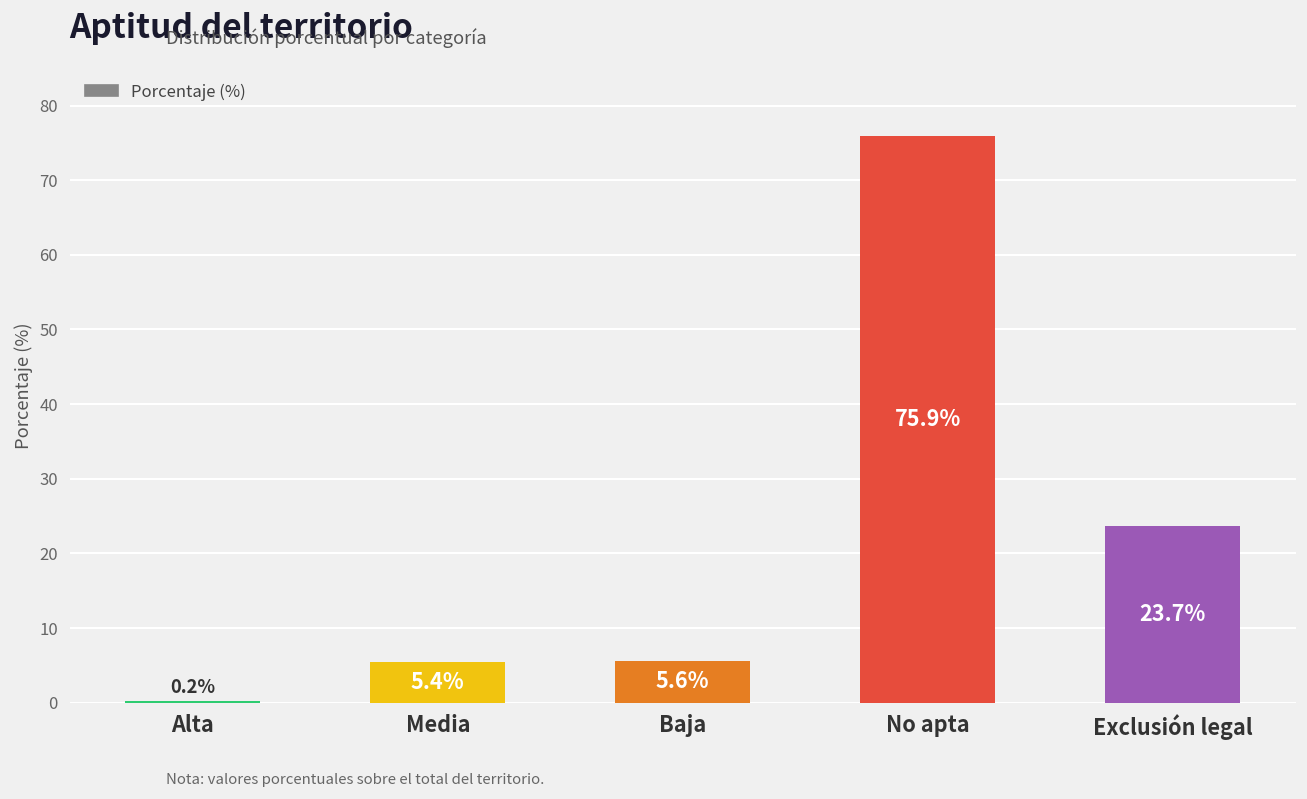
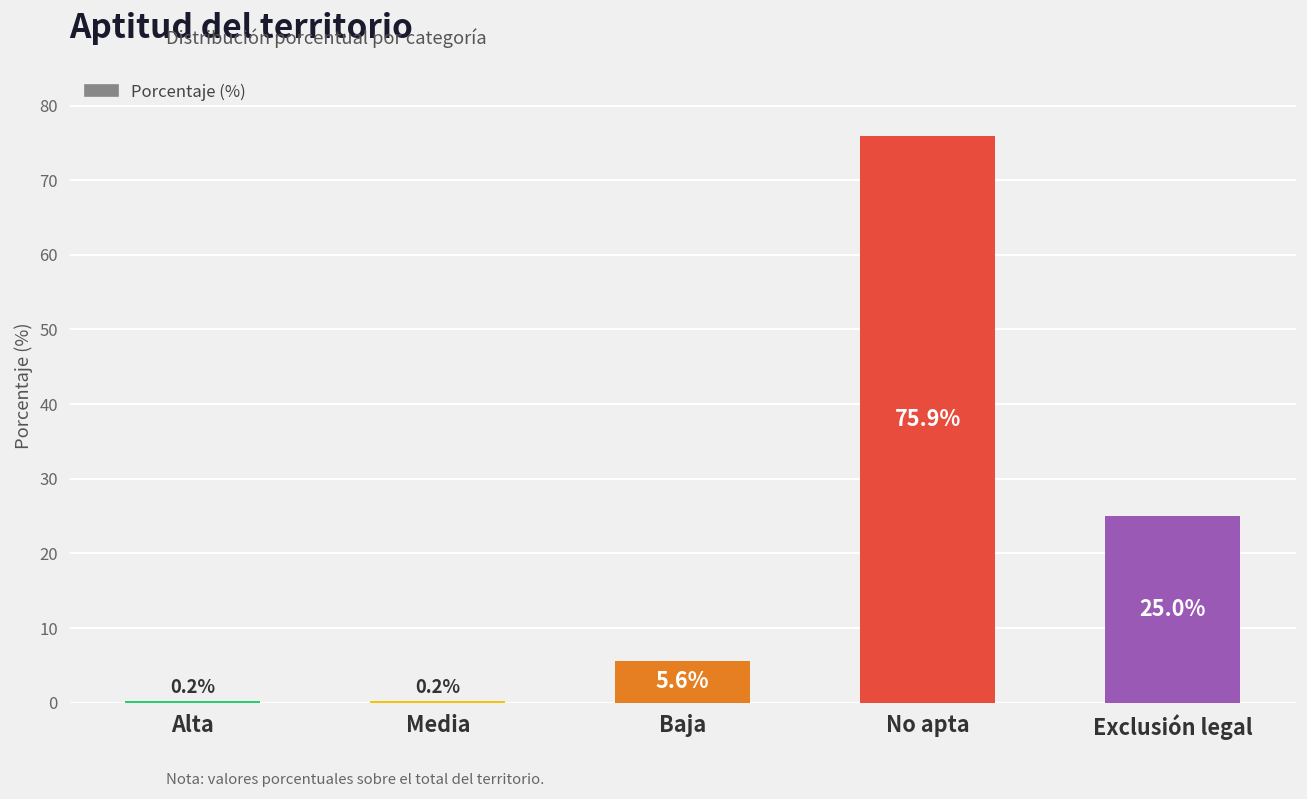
Media: 5.4% -> 0.2%
Exclusión legal: 23.7% -> 25.0%
